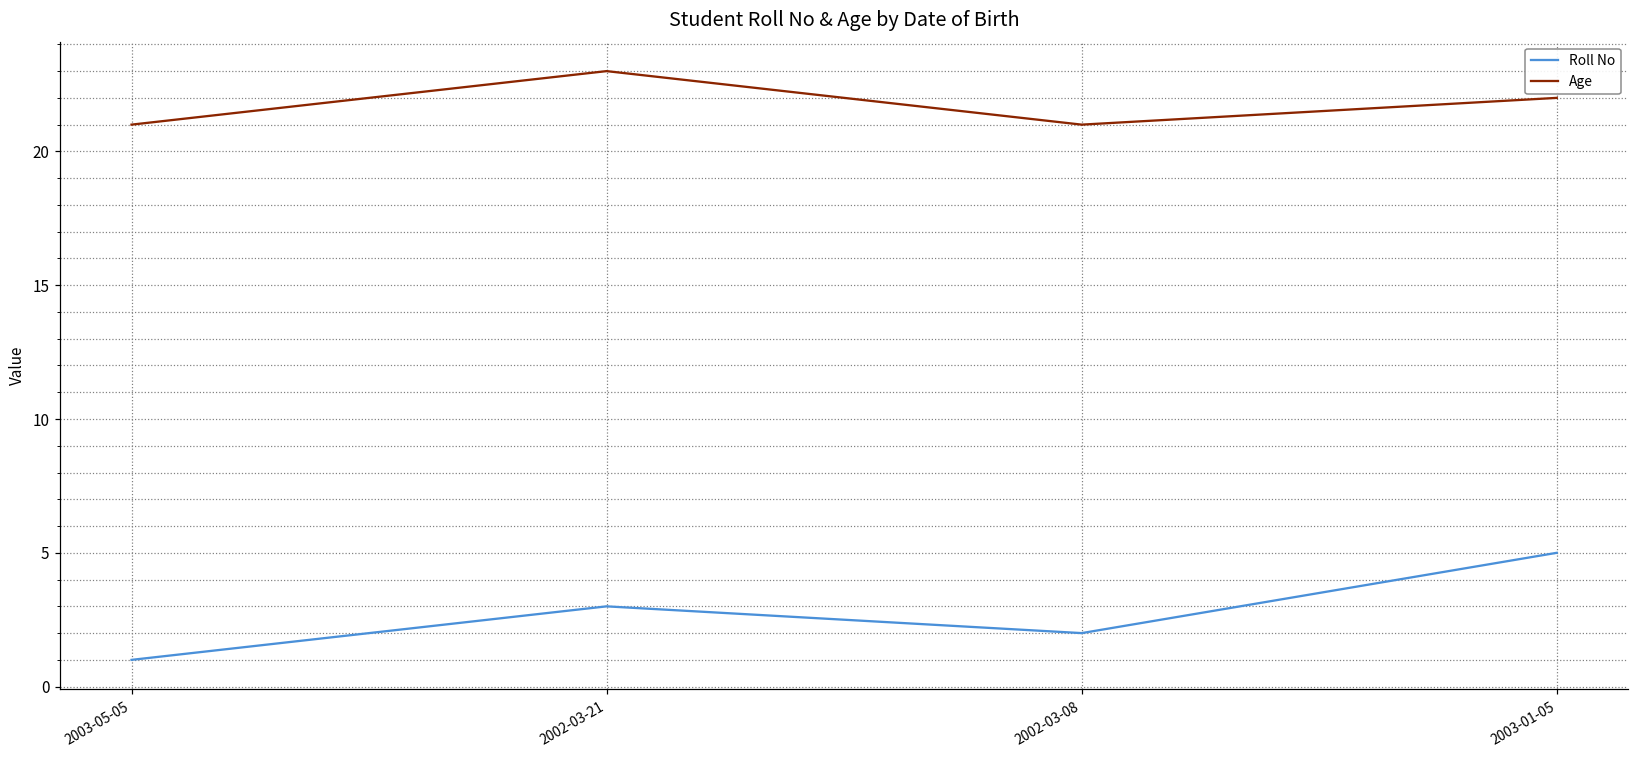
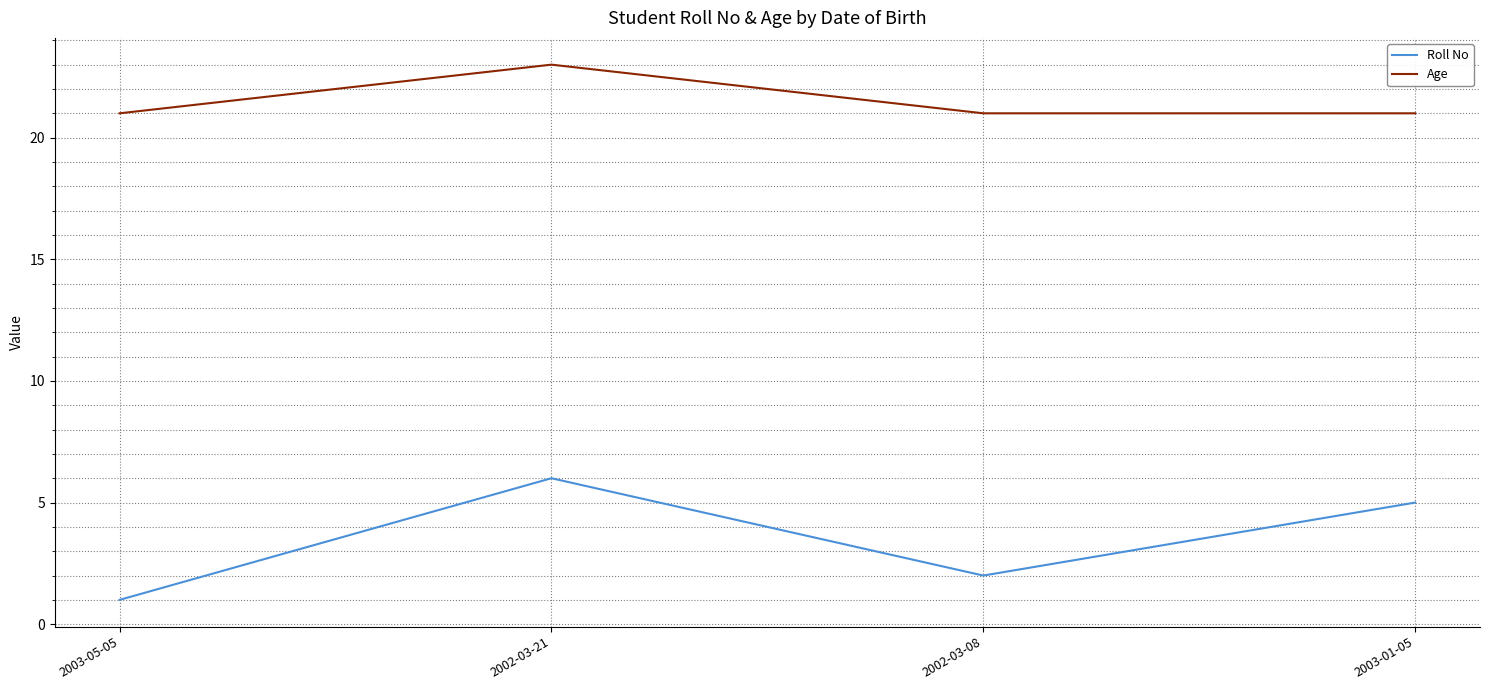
Roll No, 2002-03-21: 3 -> 6
Age, 2003-01-05: 22 -> 21
